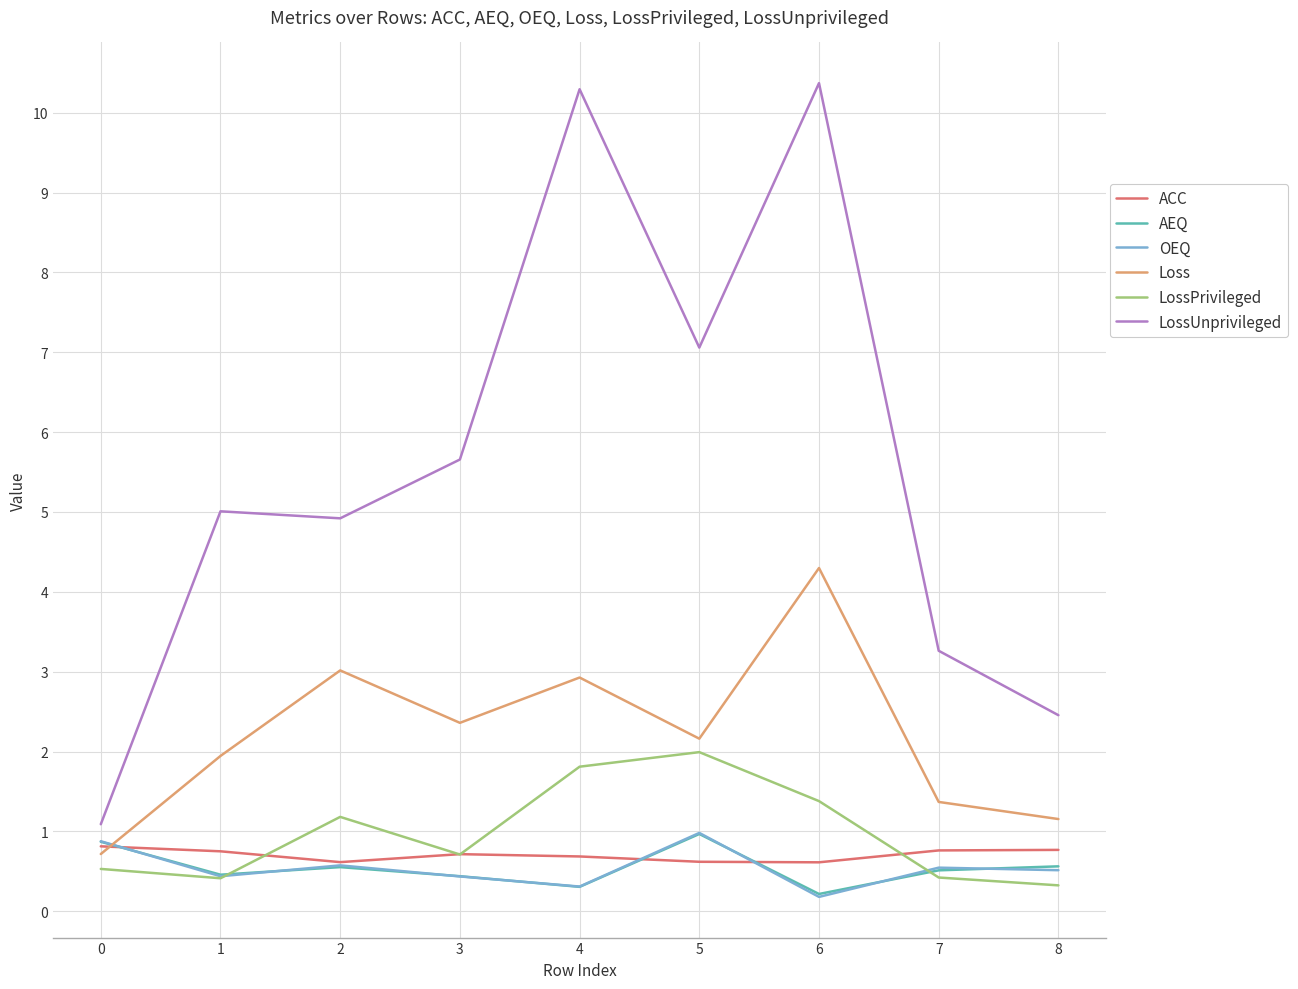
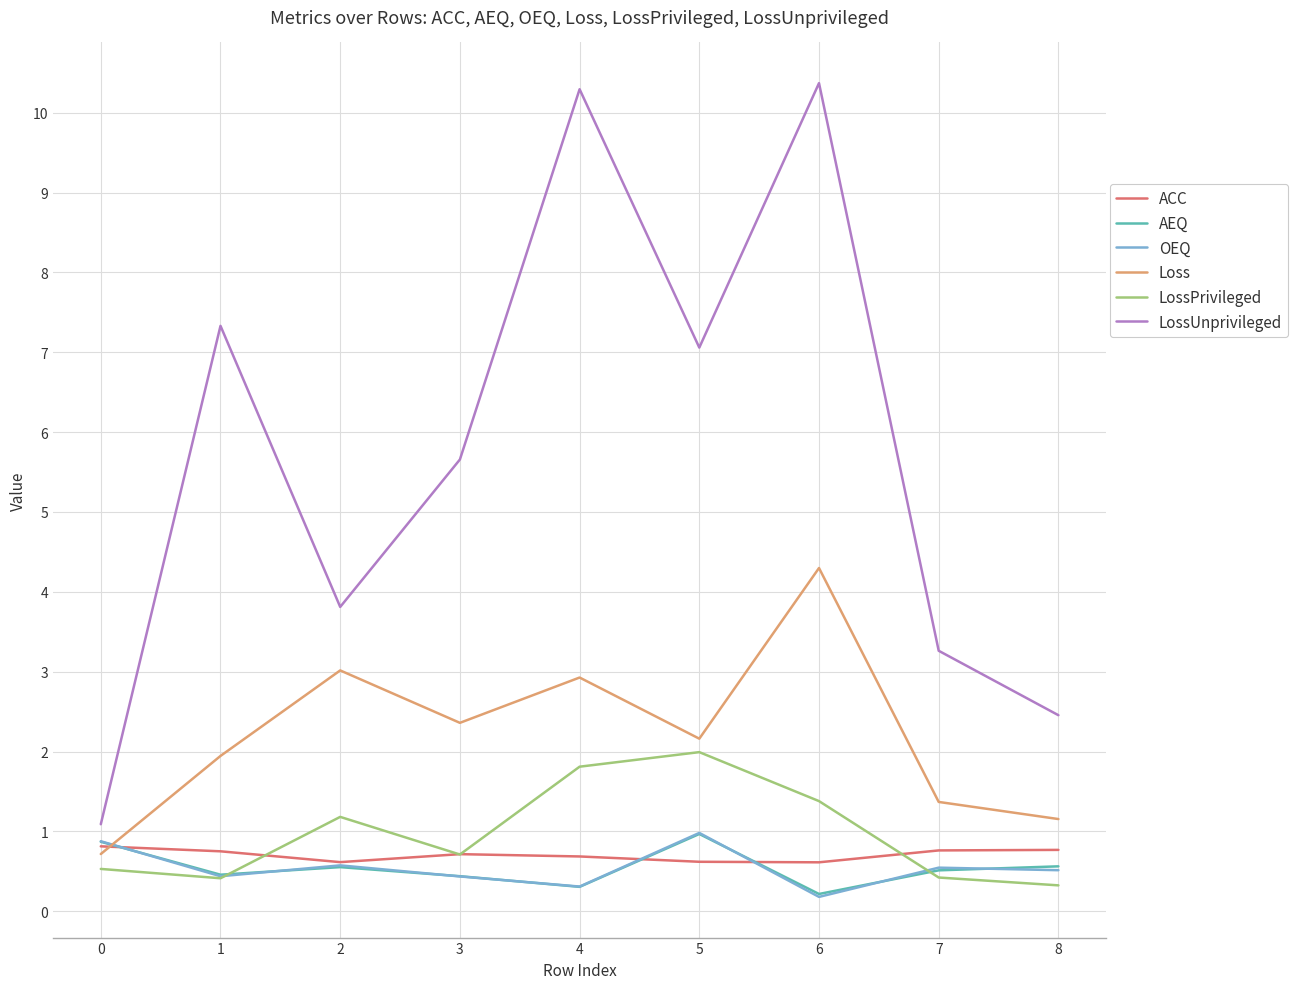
LossUnprivileged, 1: 5.0 -> 7.3
LossUnprivileged, 2: 4.9 -> 3.8
